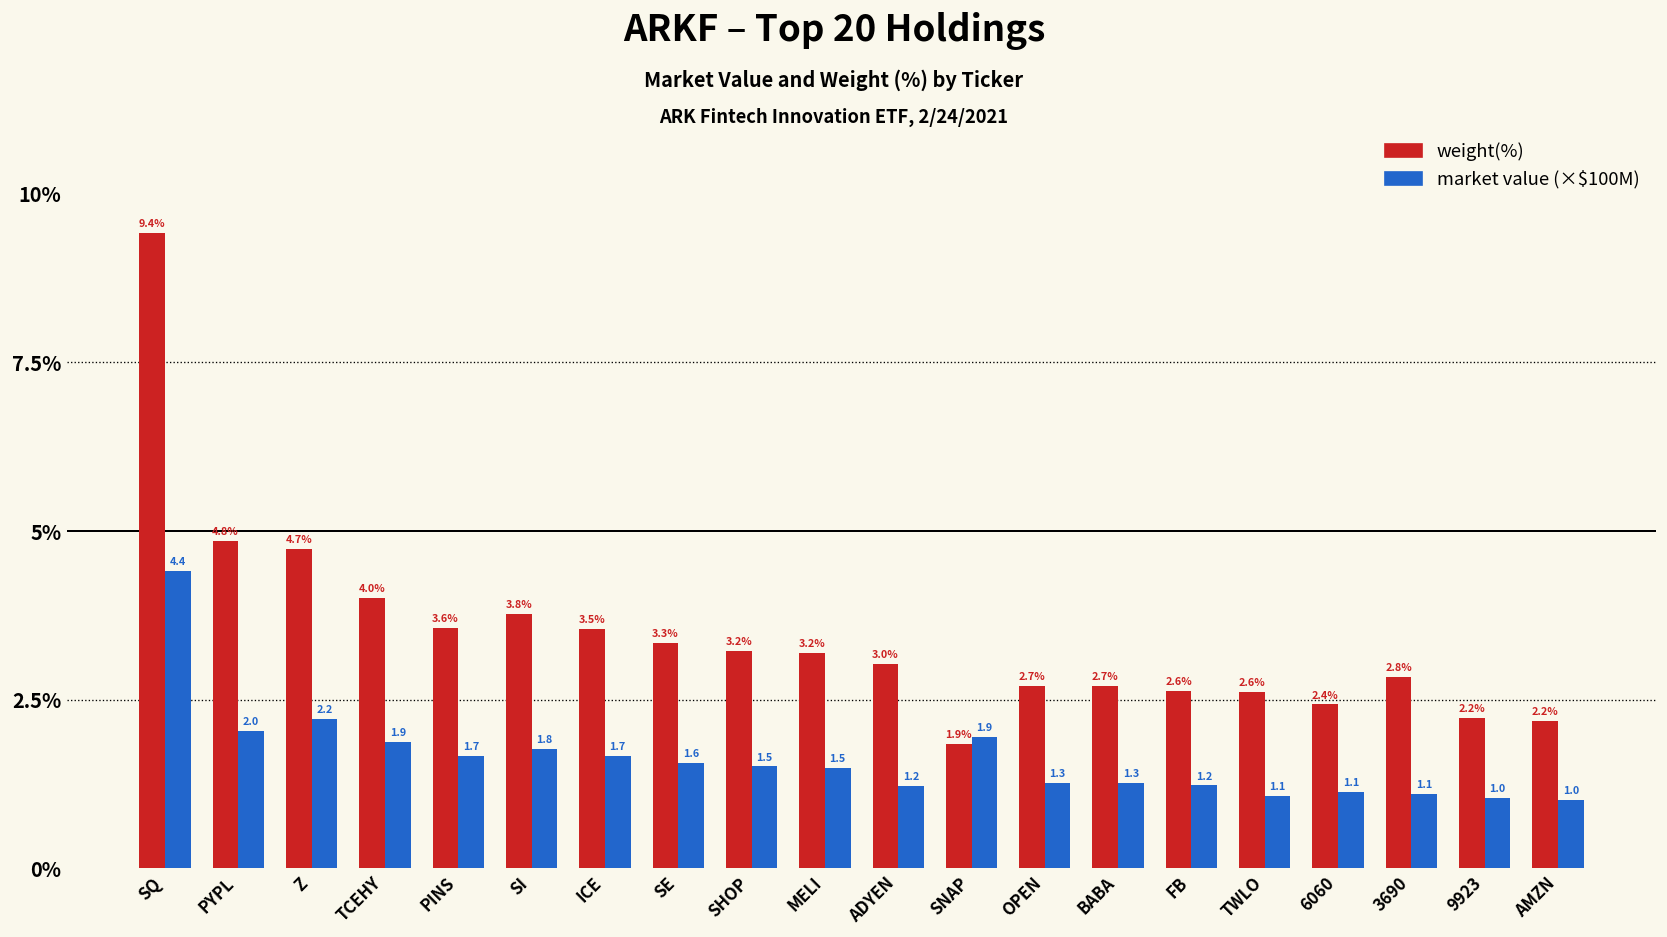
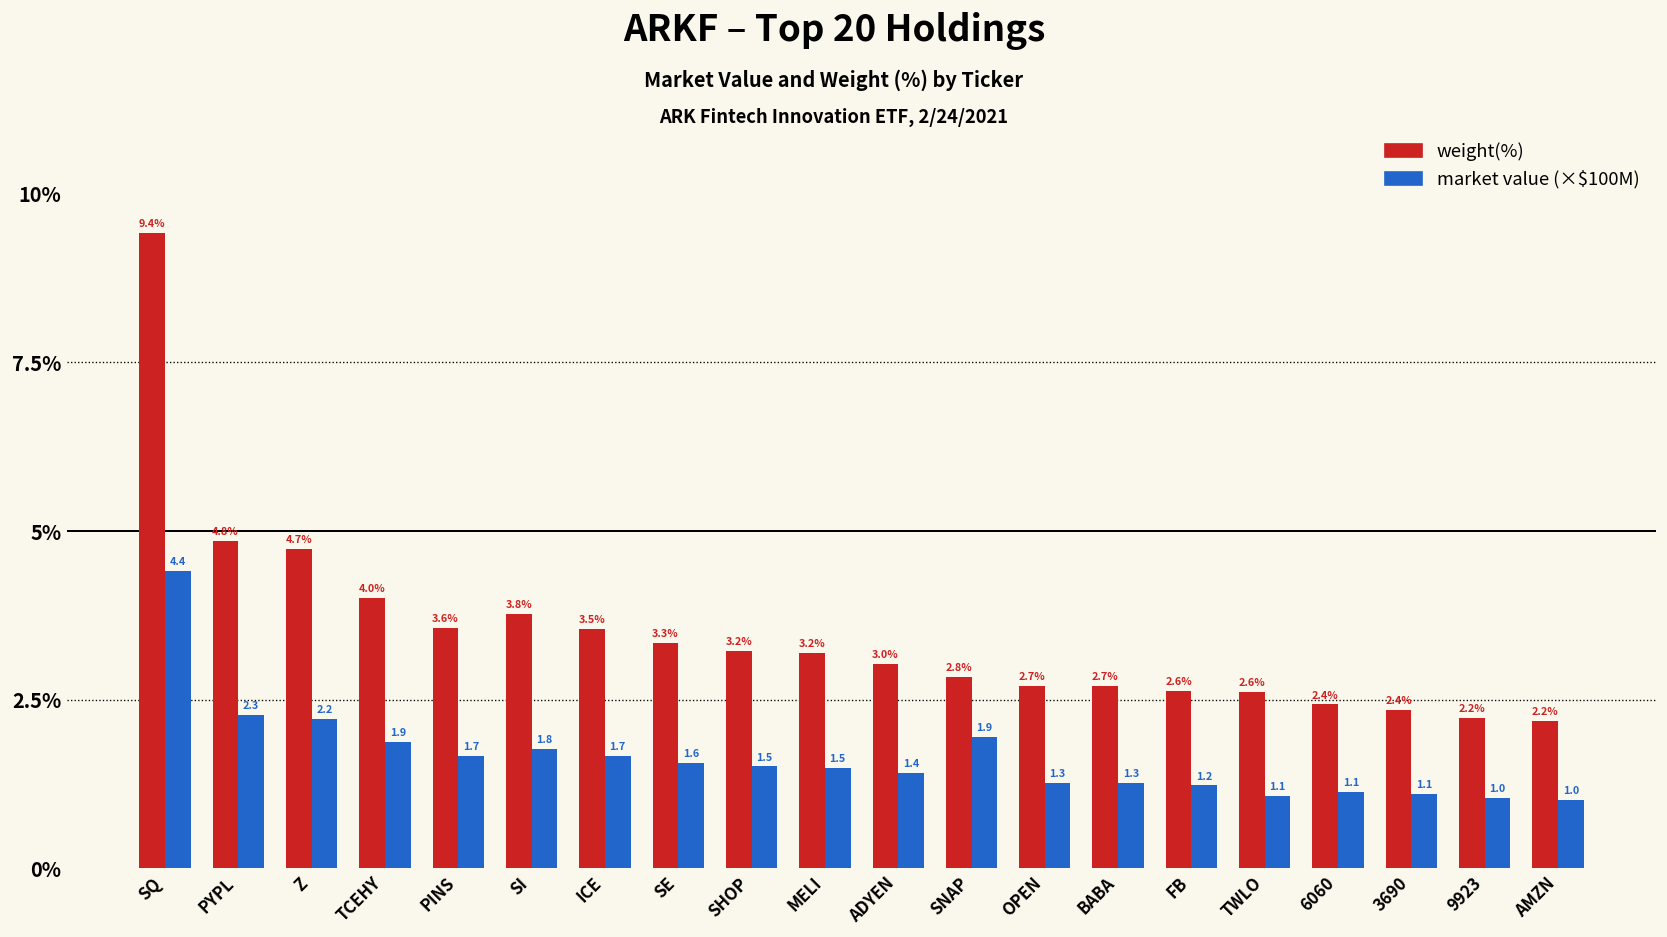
market value (×$100M), PYPL: 2.0 -> 2.3
market value (×$100M), ADYEN: 1.2 -> 1.4
weight(%), SNAP: 1.9% -> 2.8%
weight(%), 3690: 2.8% -> 2.4%
